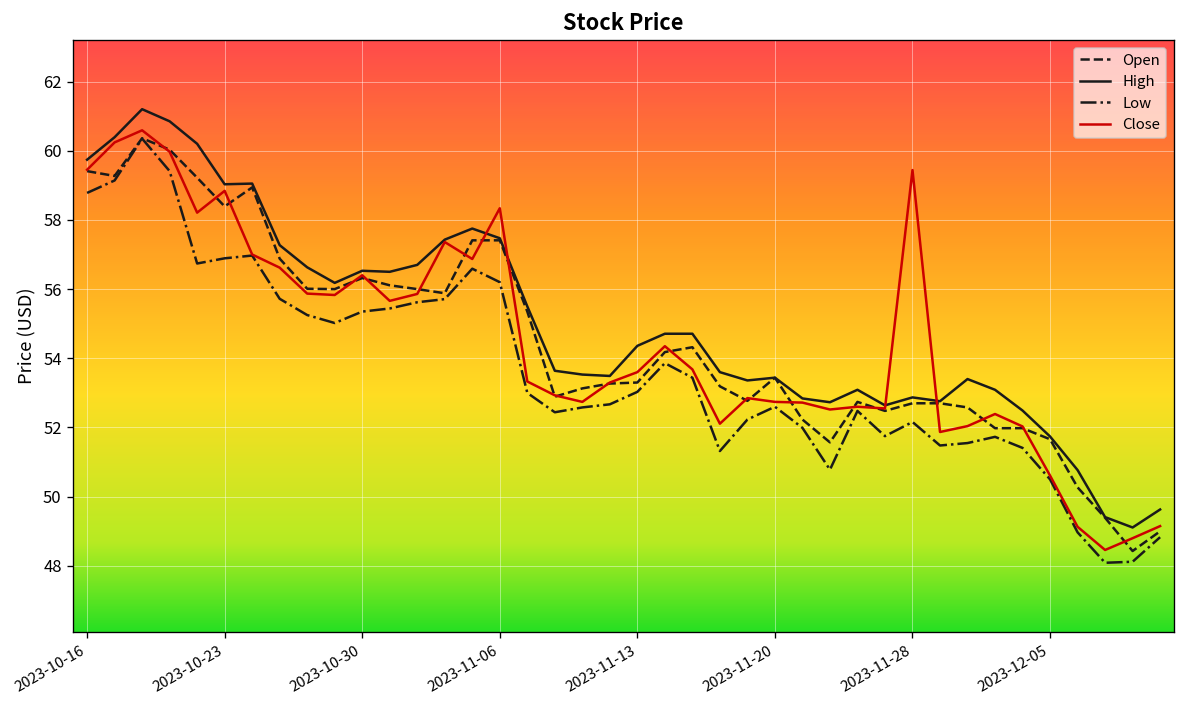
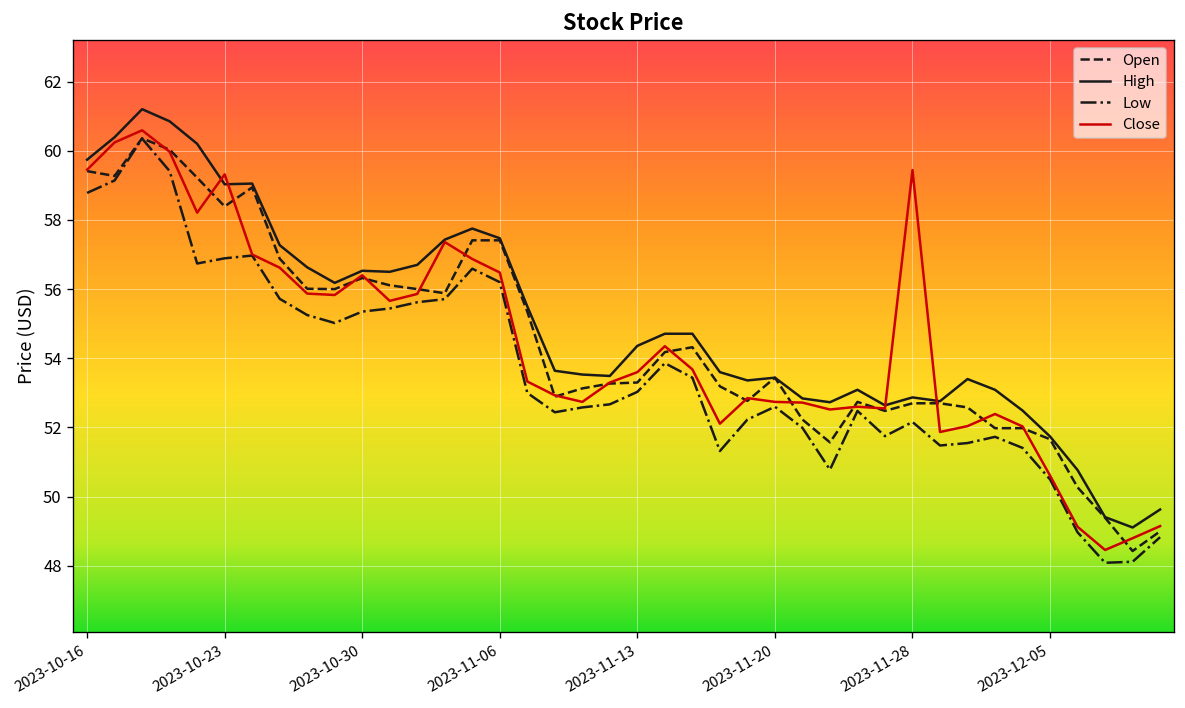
Close, 2023-10-23: 58.8 -> 59.3
Close, 2023-11-06: 58.3 -> 56.5
